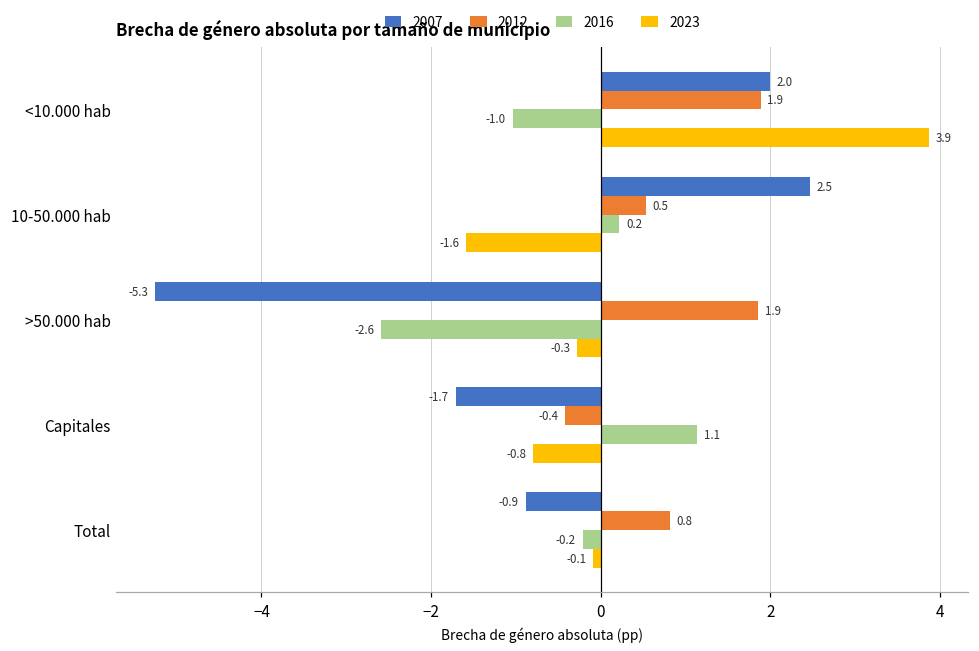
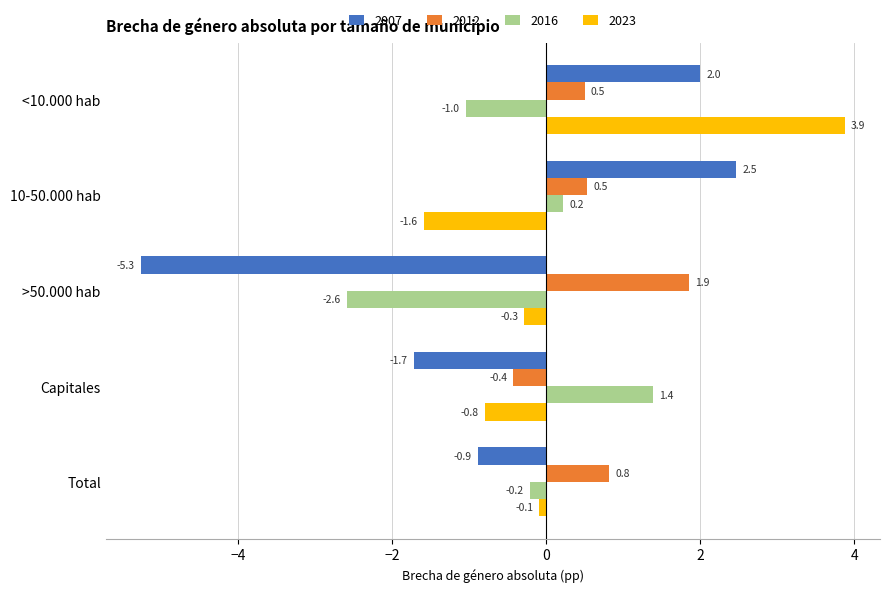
2012, <10.000 hab: 1.9 -> 0.5
2016, Capitales: 1.1 -> 1.4
